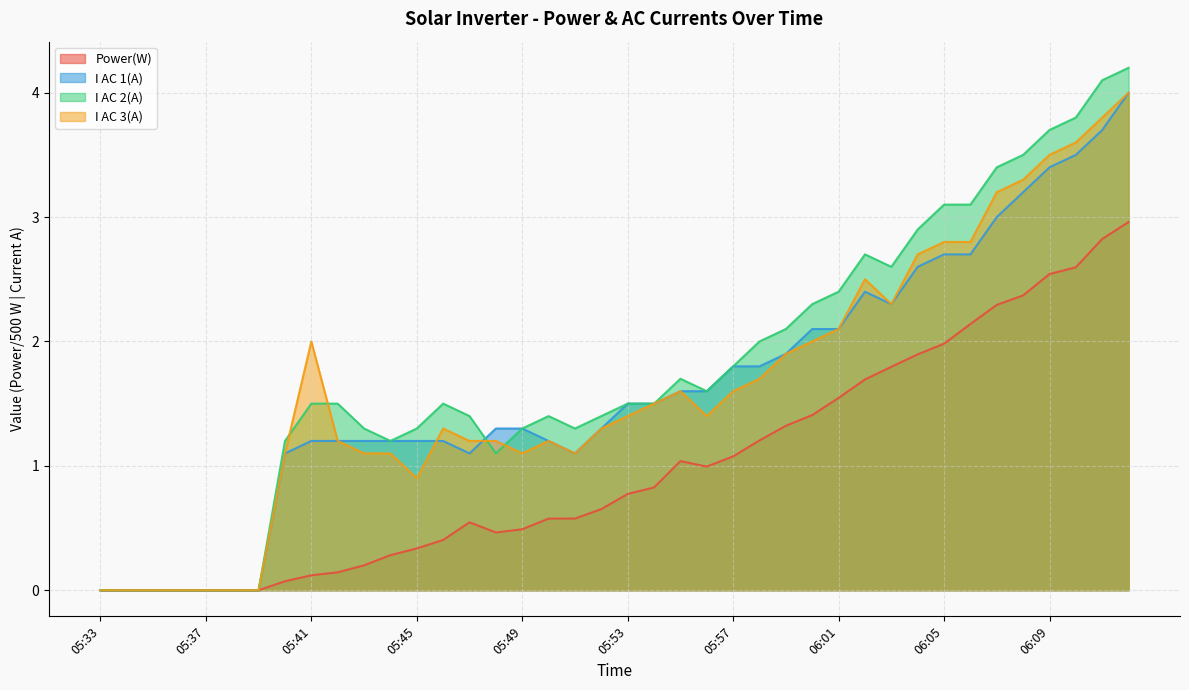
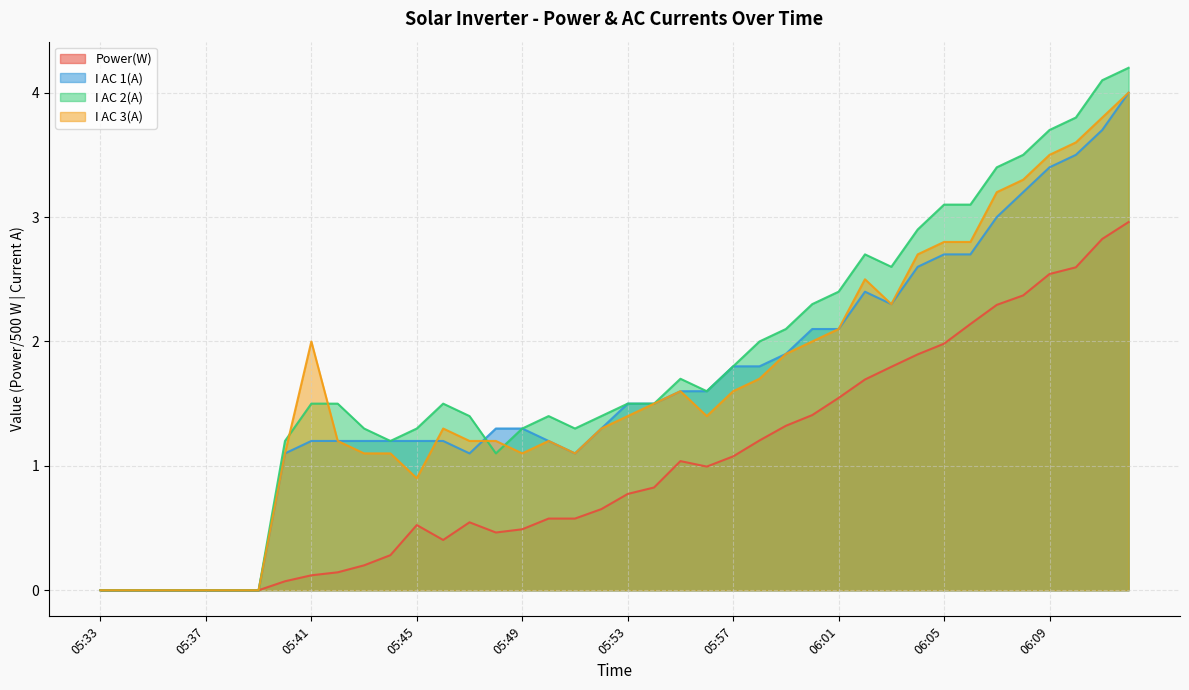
Power(W), 05:45: 0.34 -> 0.52
